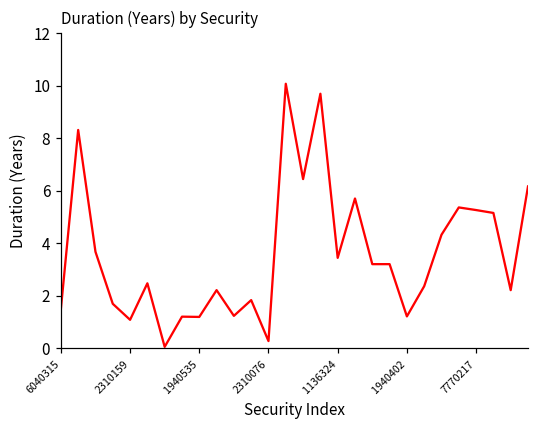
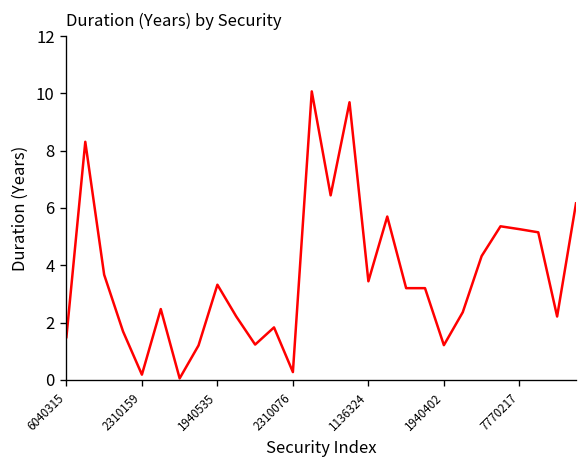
2310159: 1.1 -> 0.2
1940535: 1.2 -> 3.3
